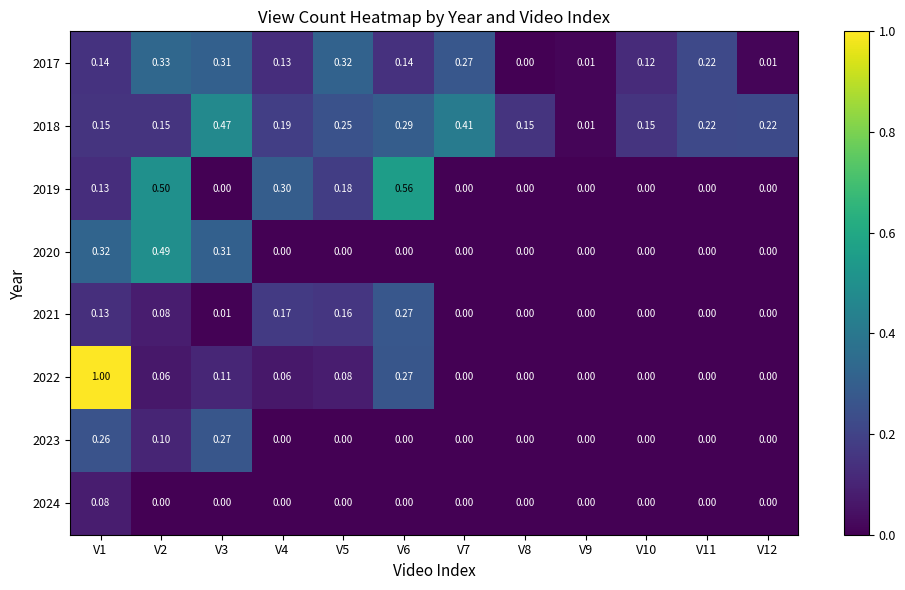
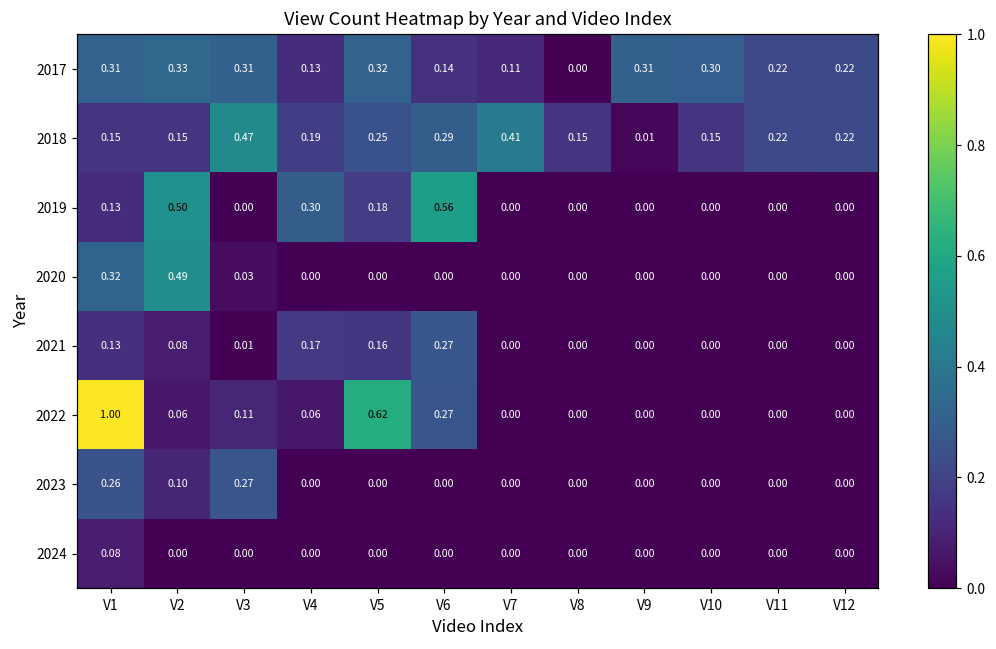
2017, V1: 0.14 -> 0.31
2017, V7: 0.27 -> 0.11
2017, V9: 0.01 -> 0.31
2017, V10: 0.12 -> 0.30
2017, V12: 0.01 -> 0.22
2020, V3: 0.31 -> 0.03
2022, V5: 0.08 -> 0.62
